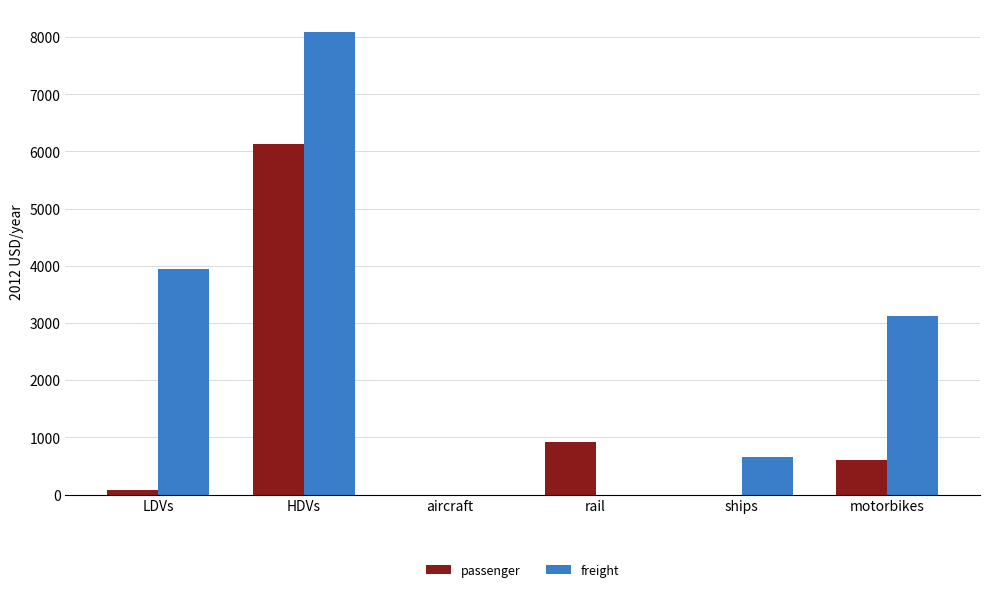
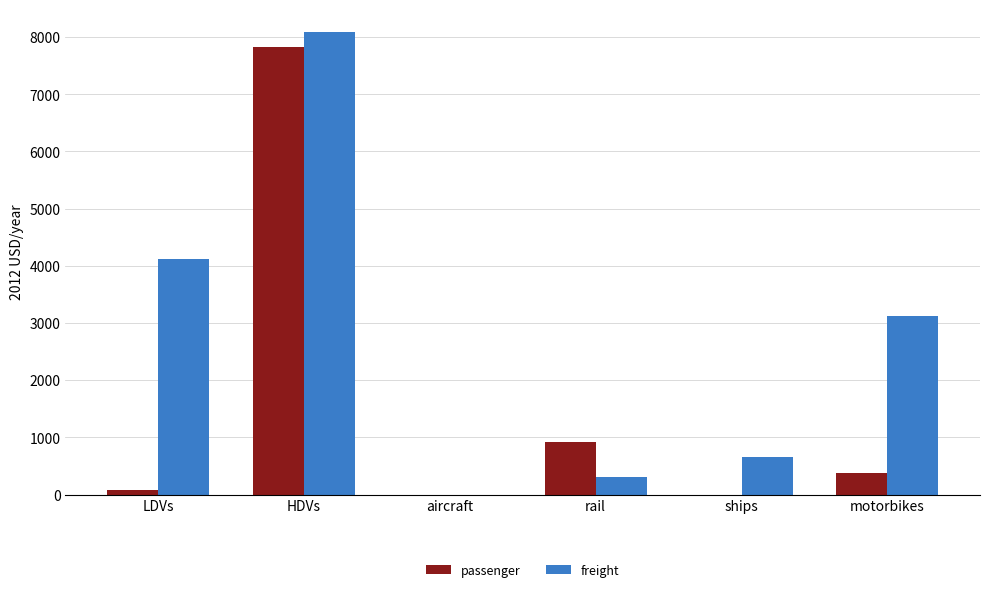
freight, LDVs: 3900 -> 4100
passenger, HDVs: 6100 -> 7800
freight, rail: 0 -> 300
passenger, motorbikes: 600 -> 400
